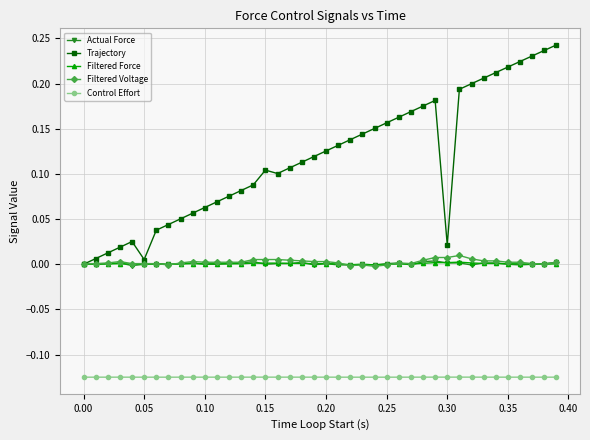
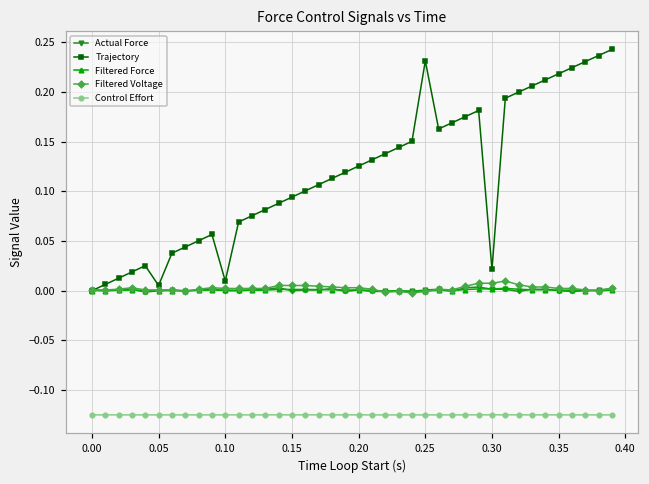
Trajectory, 0.10: 0.06 -> 0.01
Trajectory, 0.15: 0.10 -> 0.09
Trajectory, 0.25: 0.16 -> 0.23
